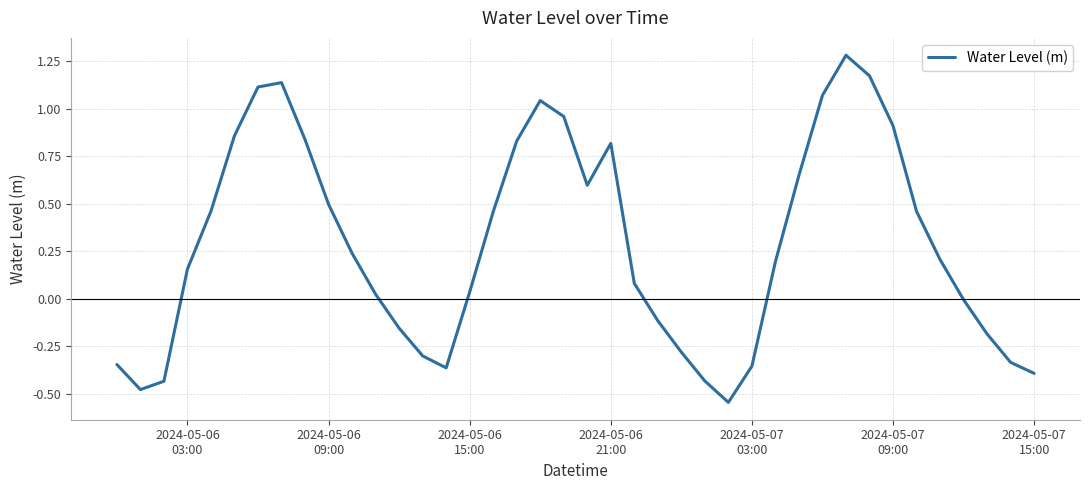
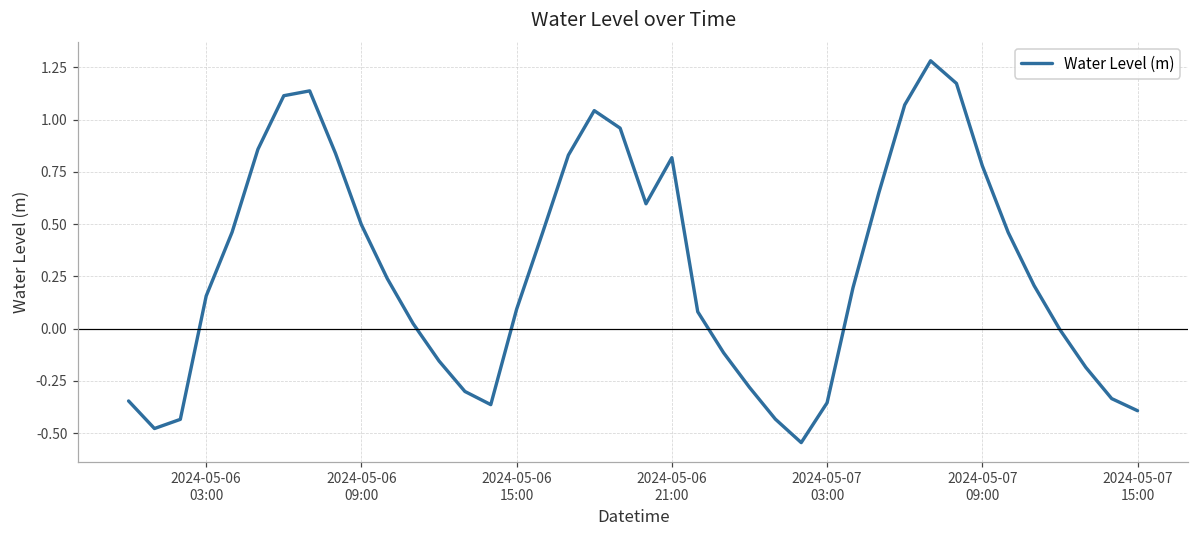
2024-05-06 15:00: 0.04 -> 0.09
2024-05-07 09:00: 0.91 -> 0.78
